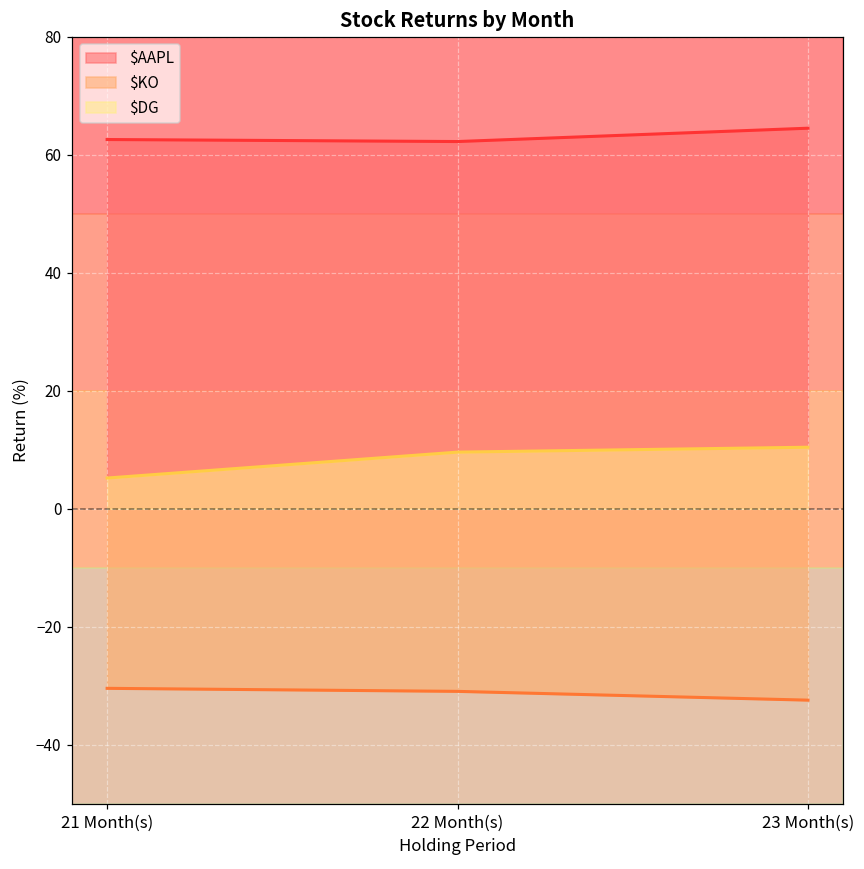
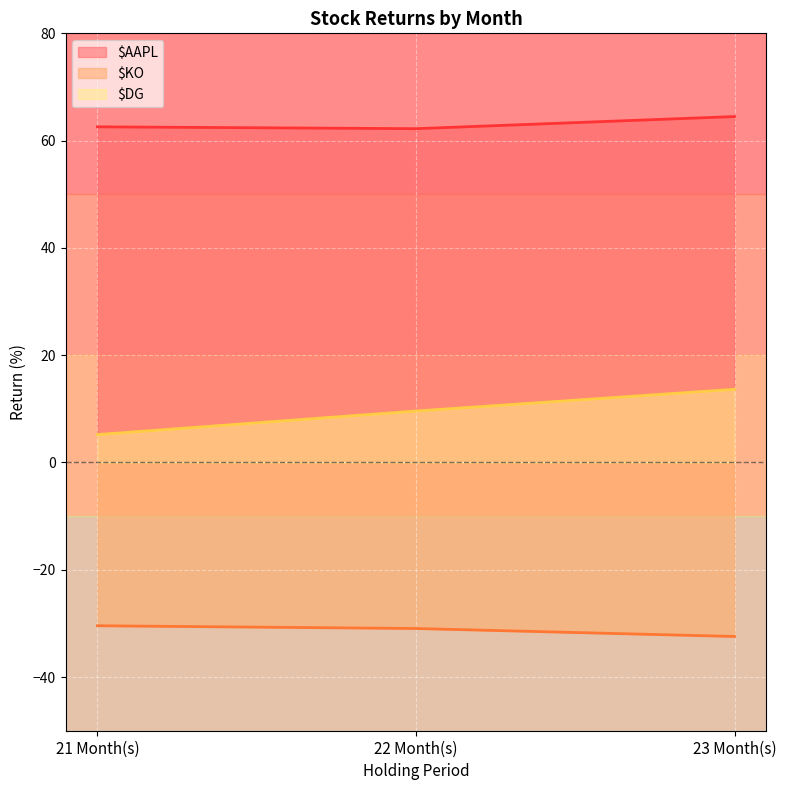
$DG, 23 Month(s): 10 -> 14
